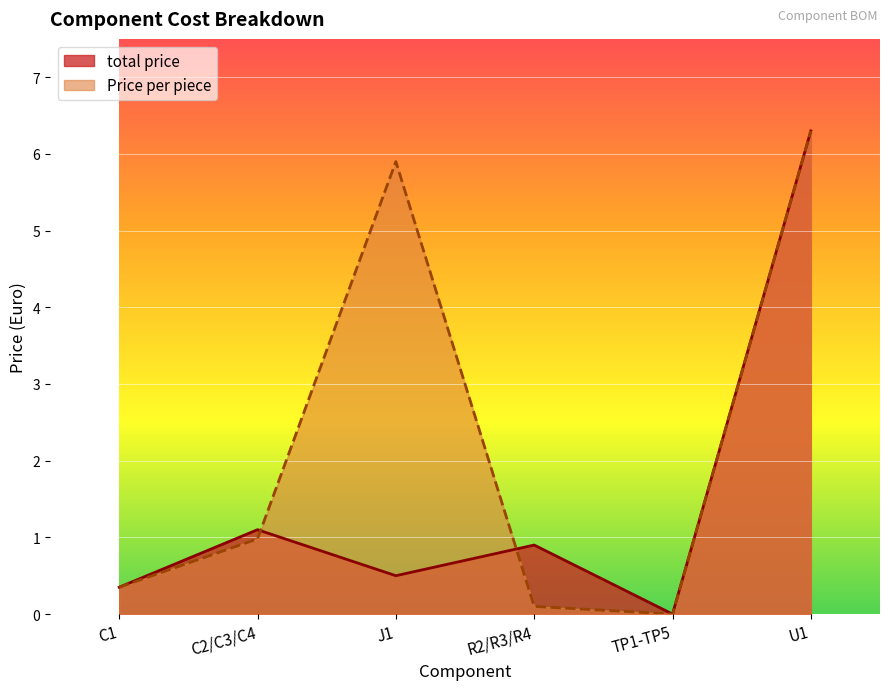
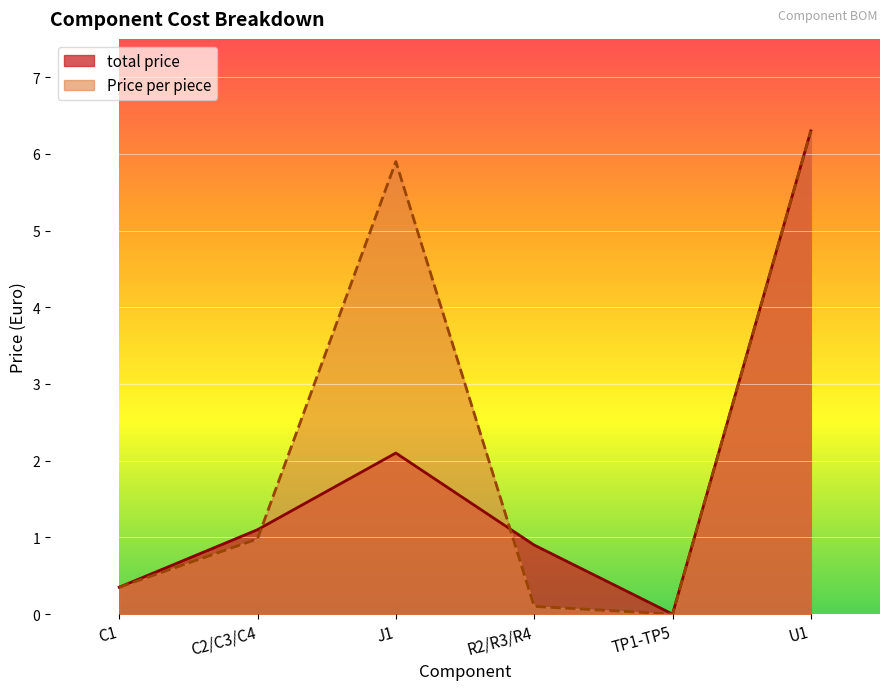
total price, J1: 0.5 -> 2.1
